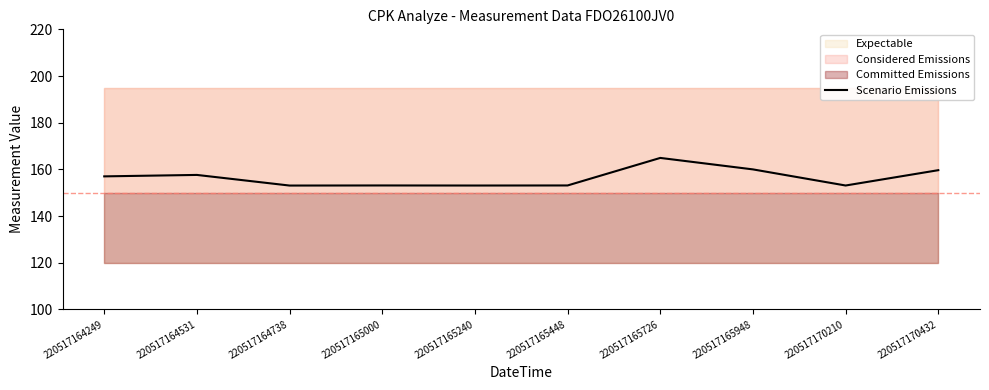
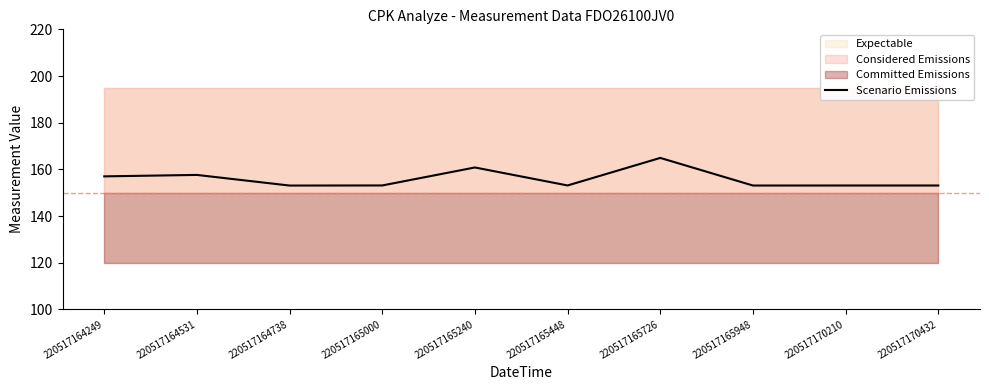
Scenario Emissions, 220517165240: 153 -> 161
Scenario Emissions, 220517165948: 160 -> 153
Scenario Emissions, 220517170432: 160 -> 153
